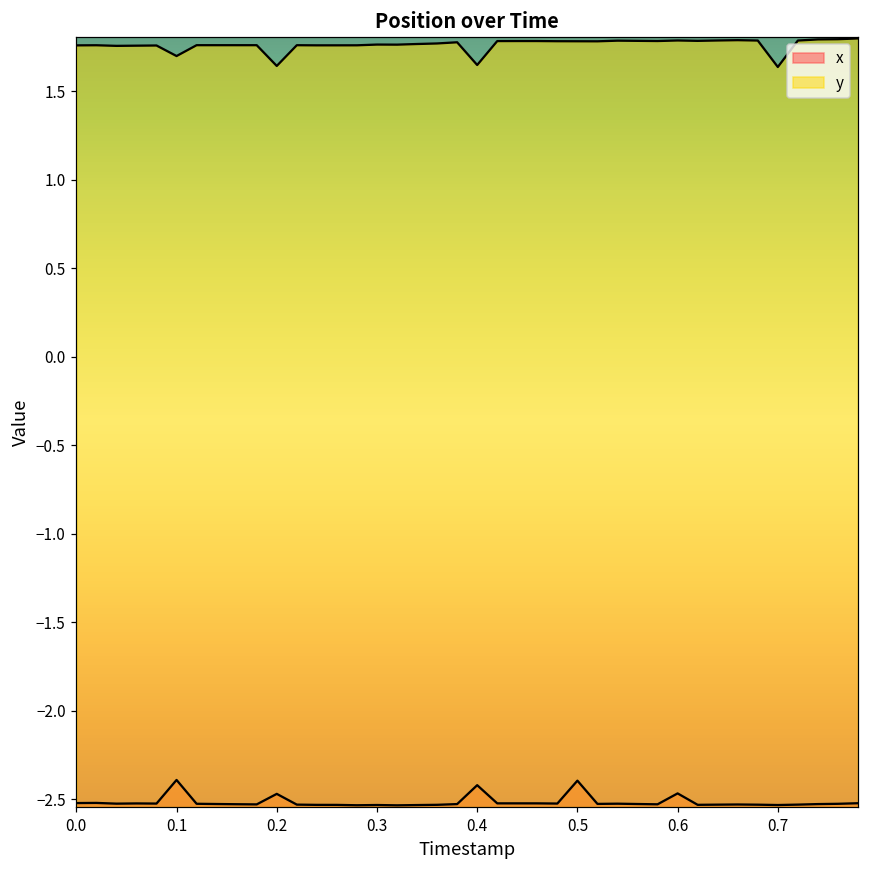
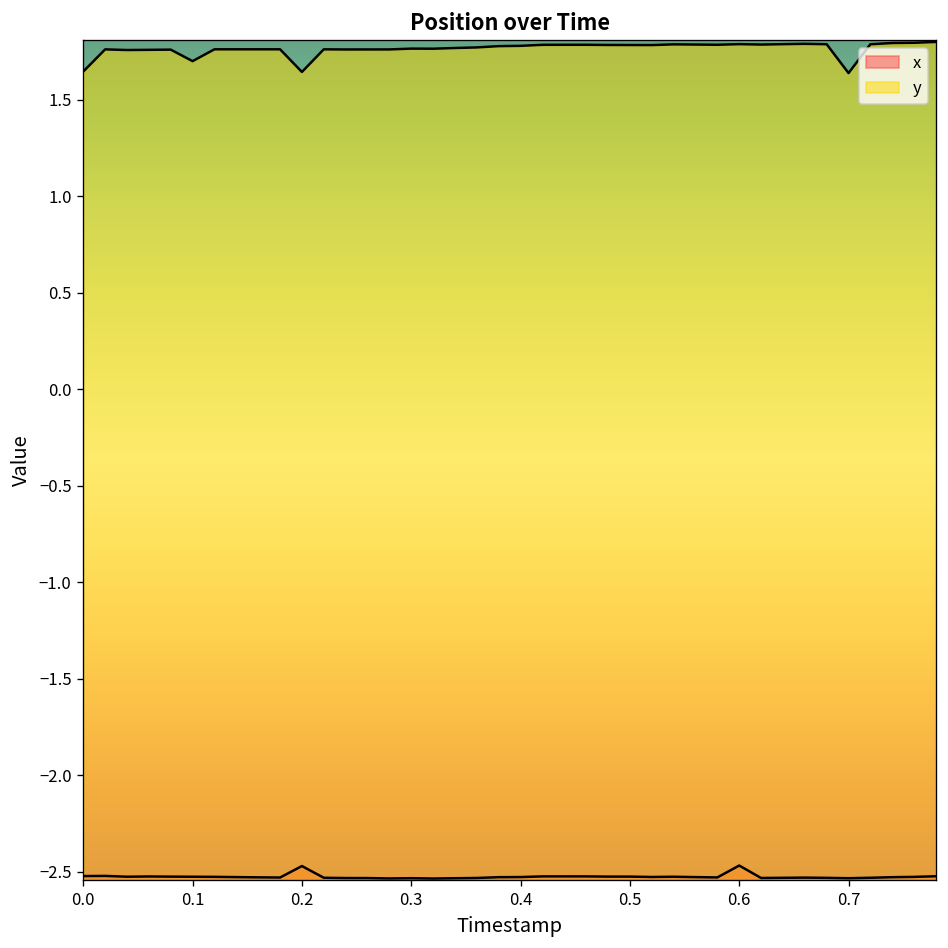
y, 0.0: 1.76 -> 1.64
x, 0.1: -2.39 -> -2.52
x, 0.4: -2.42 -> -2.53
y, 0.4: 1.65 -> 1.78
x, 0.5: -2.39 -> -2.52
